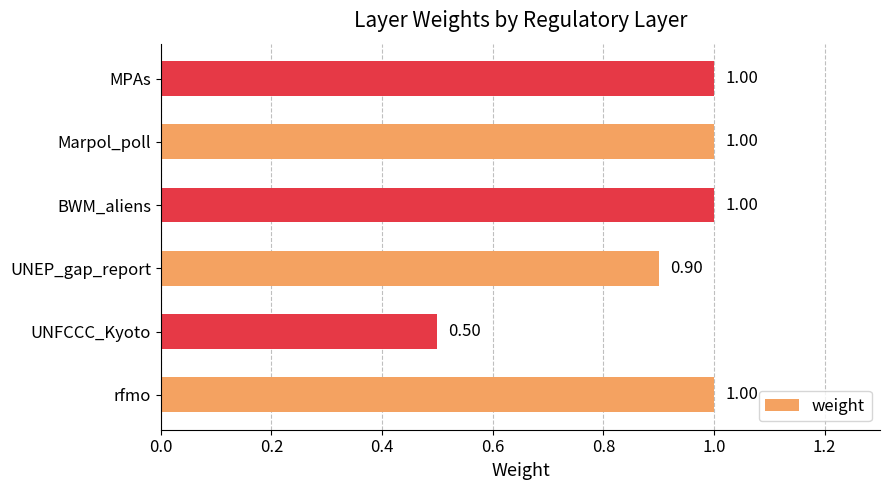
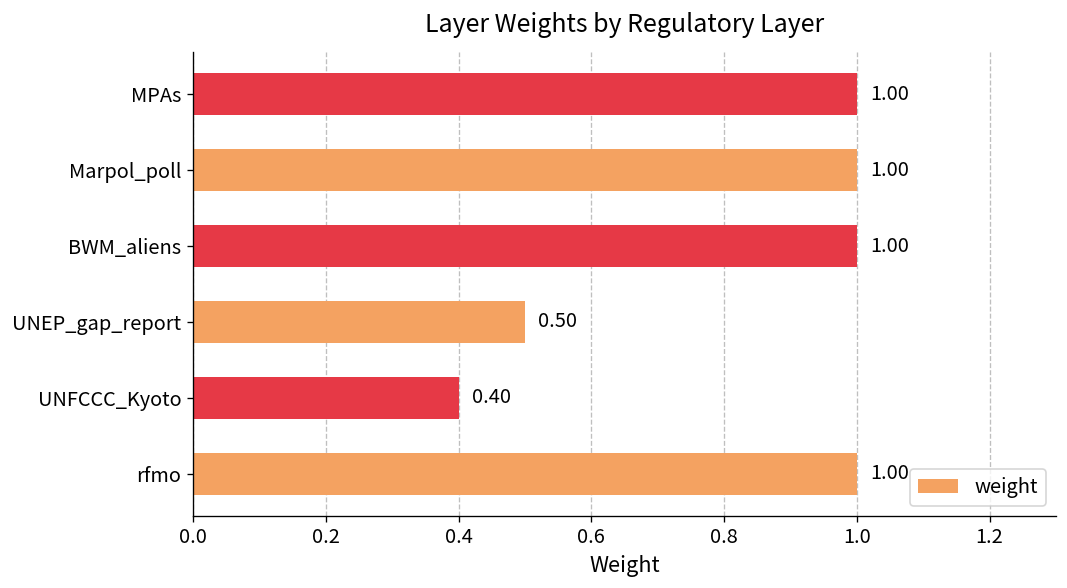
UNEP_gap_report: 0.90 -> 0.50
UNFCCC_Kyoto: 0.50 -> 0.40
